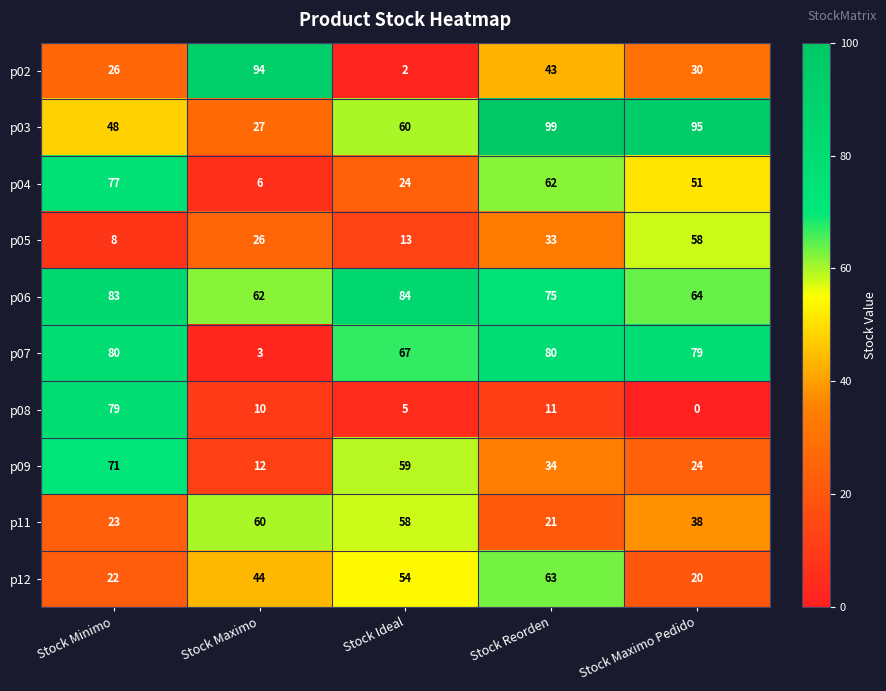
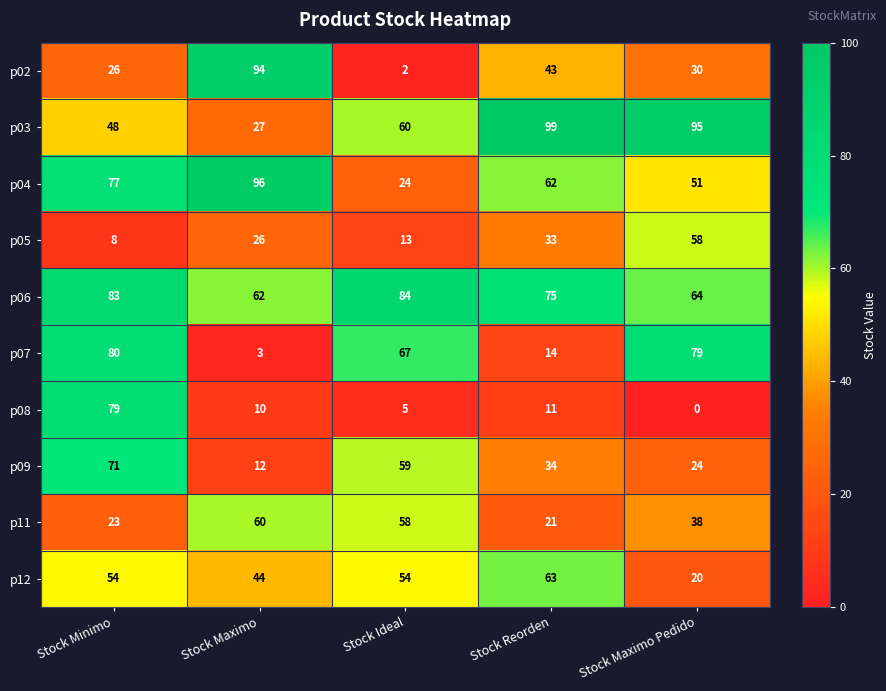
p04, Stock Maximo: 6 -> 96
p07, Stock Reorden: 80 -> 14
p12, Stock Minimo: 22 -> 54
